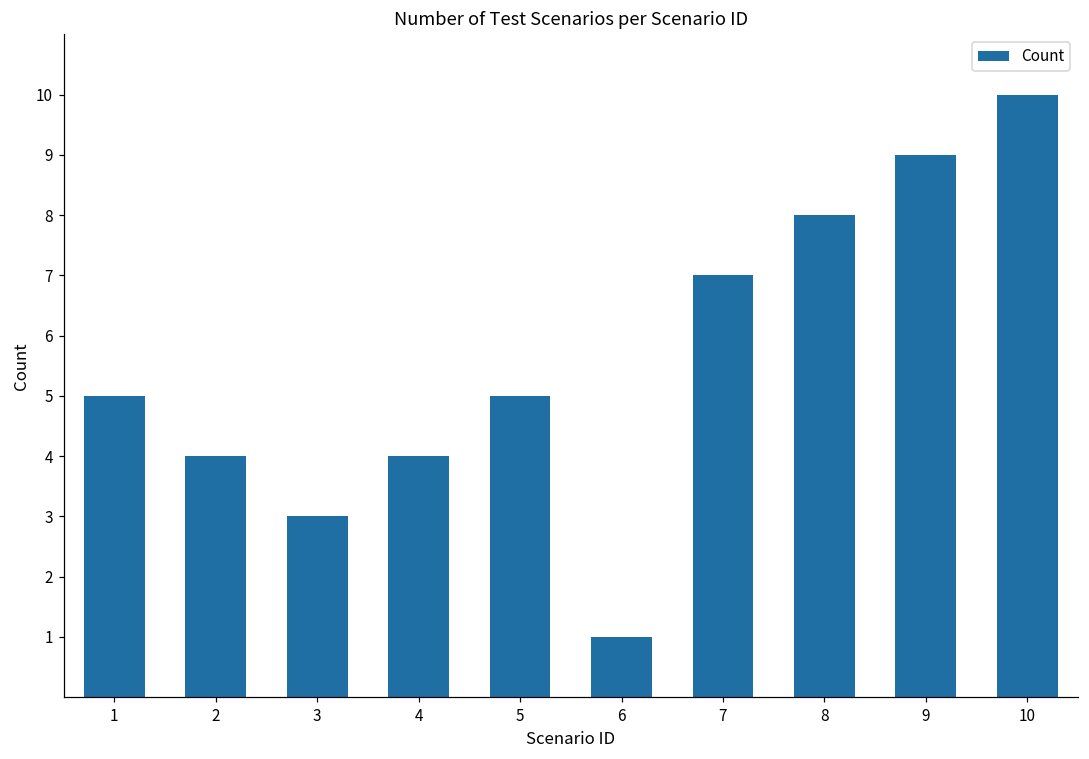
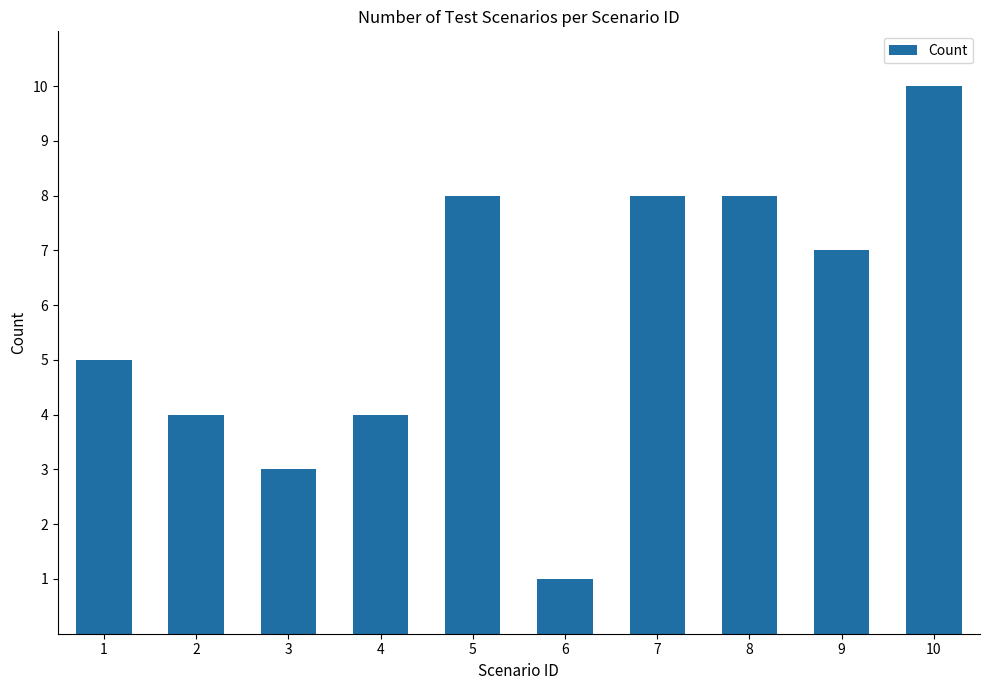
5: 5 -> 8
7: 7 -> 8
9: 9 -> 7
